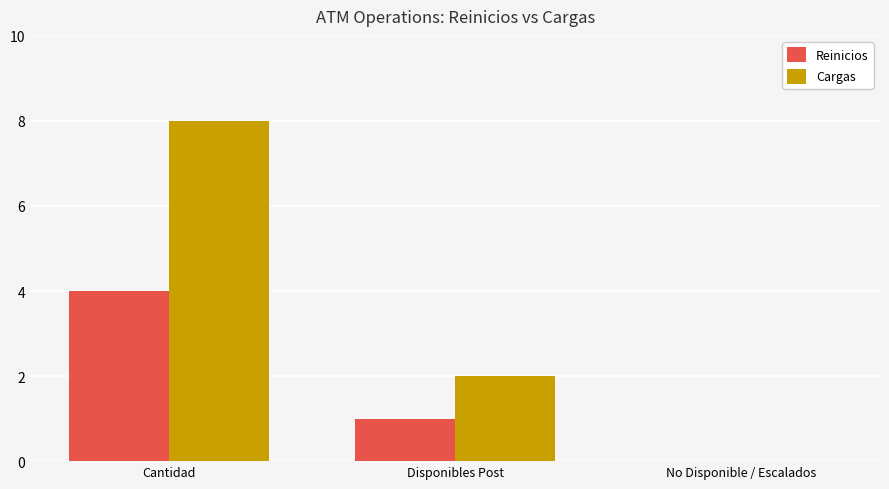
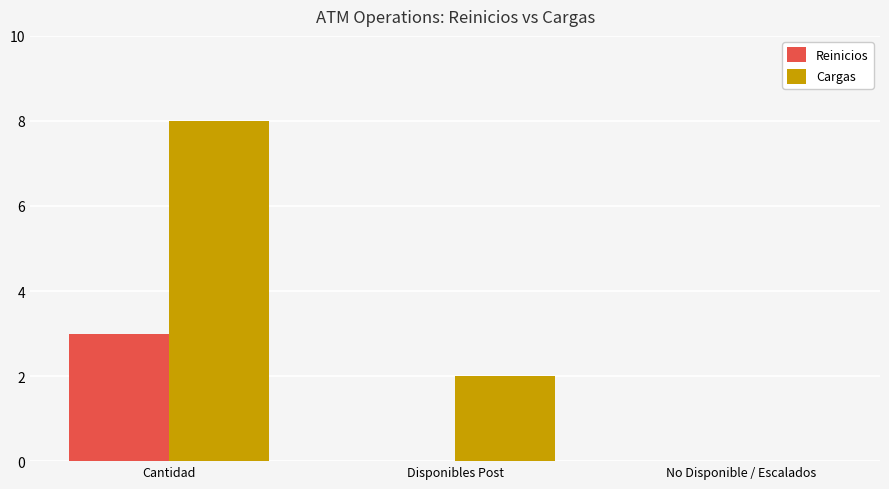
Reinicios, Cantidad: 4 -> 3
Reinicios, Disponibles Post: 1 -> 0
